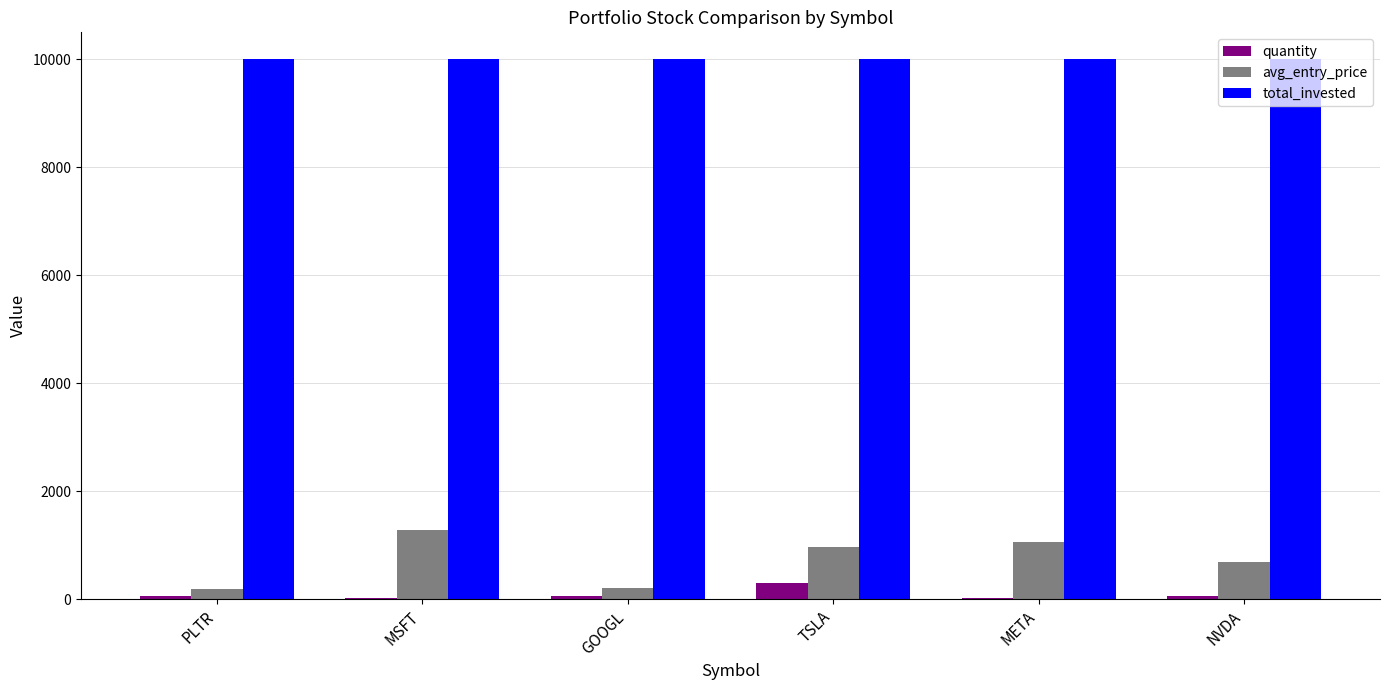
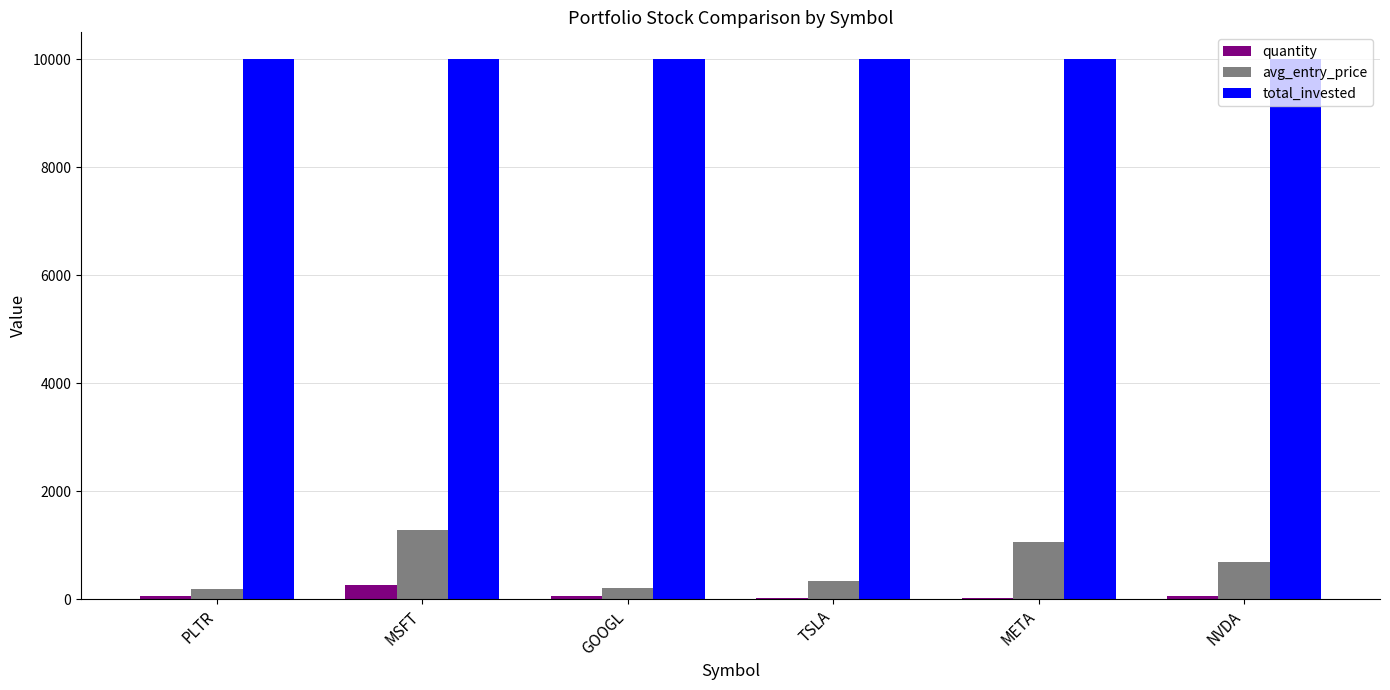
quantity, MSFT: 0 -> 300
quantity, TSLA: 300 -> 0
avg_entry_price, TSLA: 1000 -> 300
